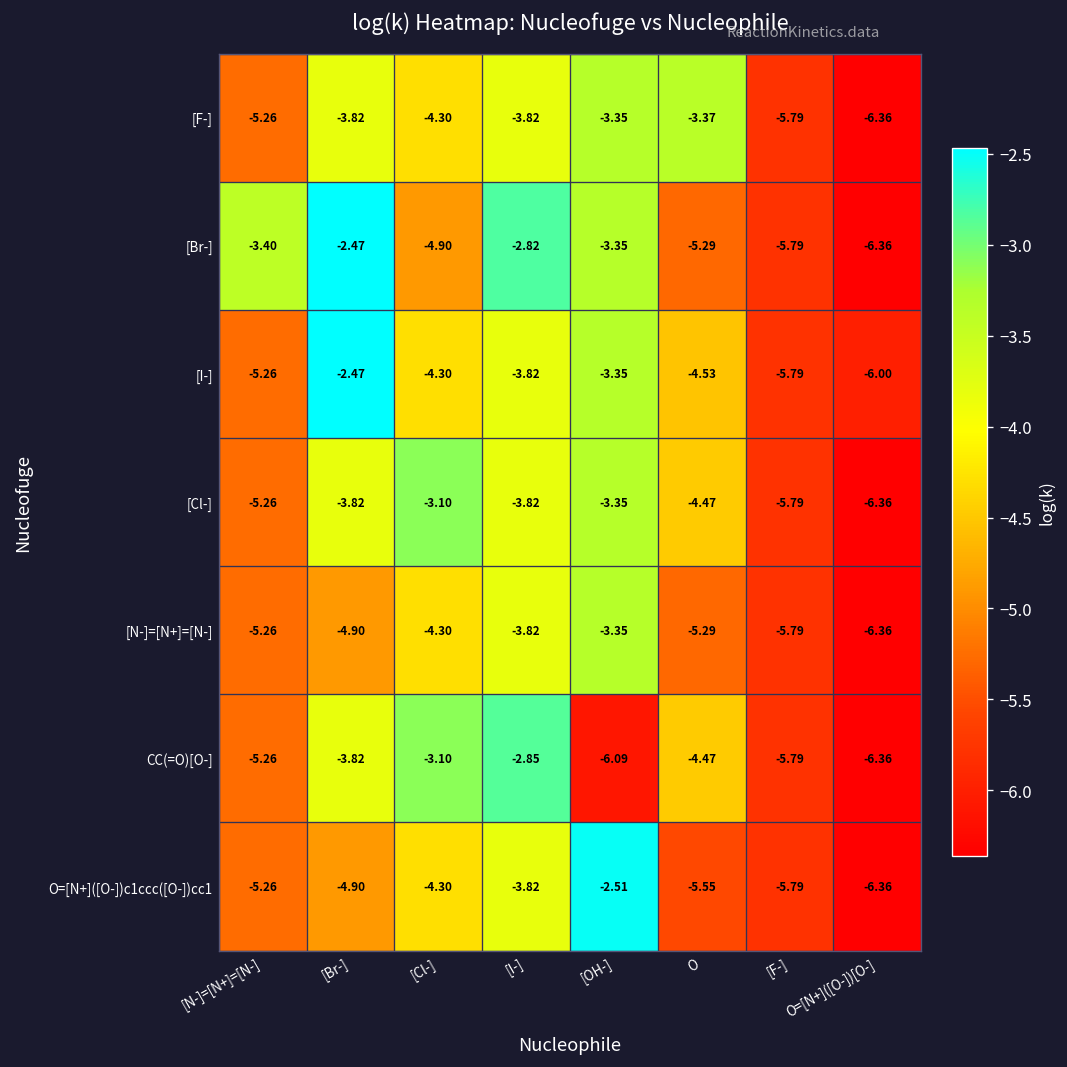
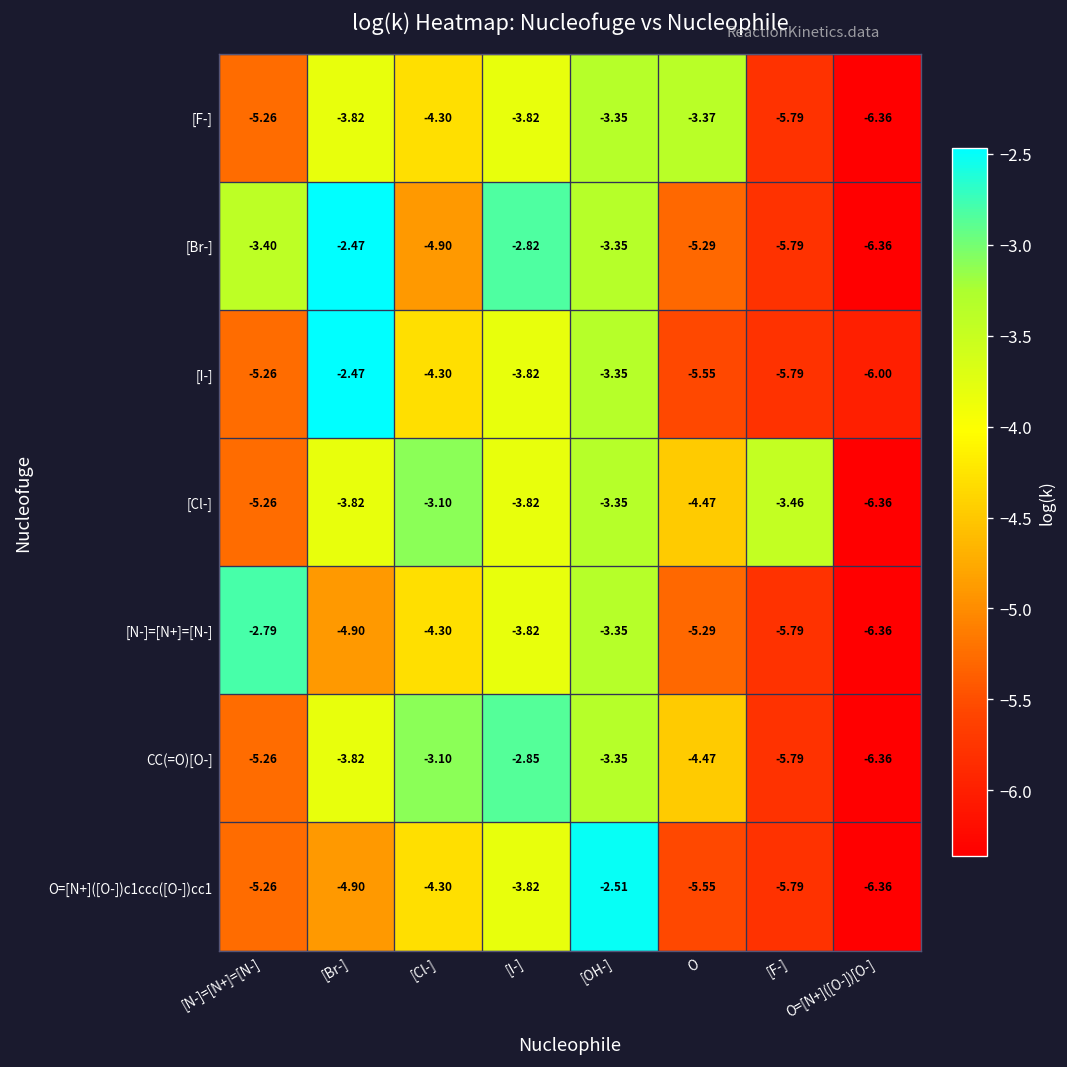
[I-], O: -4.53 -> -5.55
[Cl-], [F-]: -5.79 -> -3.46
[N-]=[N+]=[N-], [N-]=[N+]=[N-]: -5.26 -> -2.79
CC(=O)[O-], [OH-]: -6.09 -> -3.35
